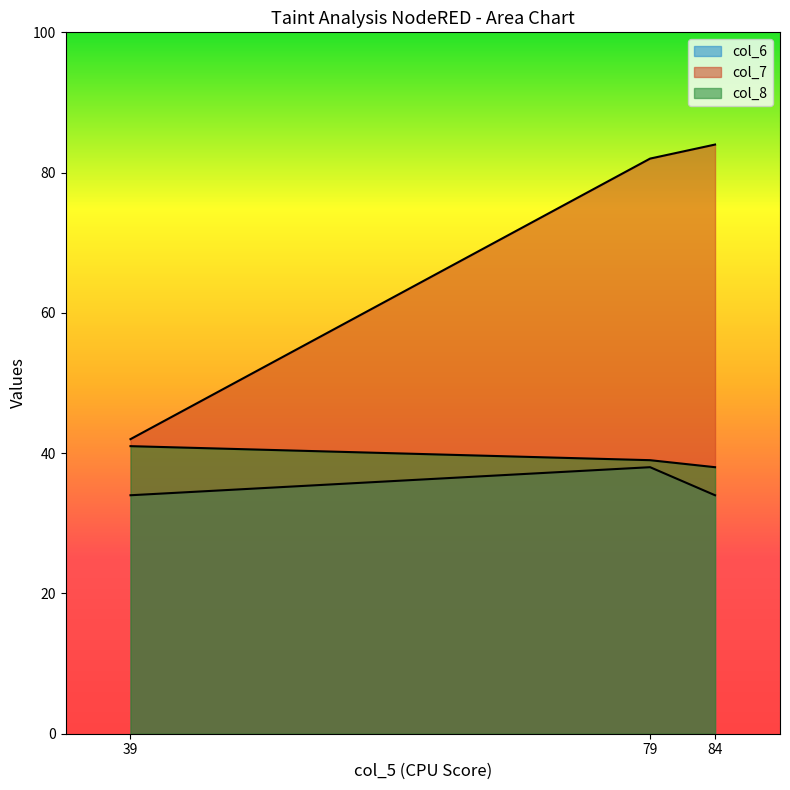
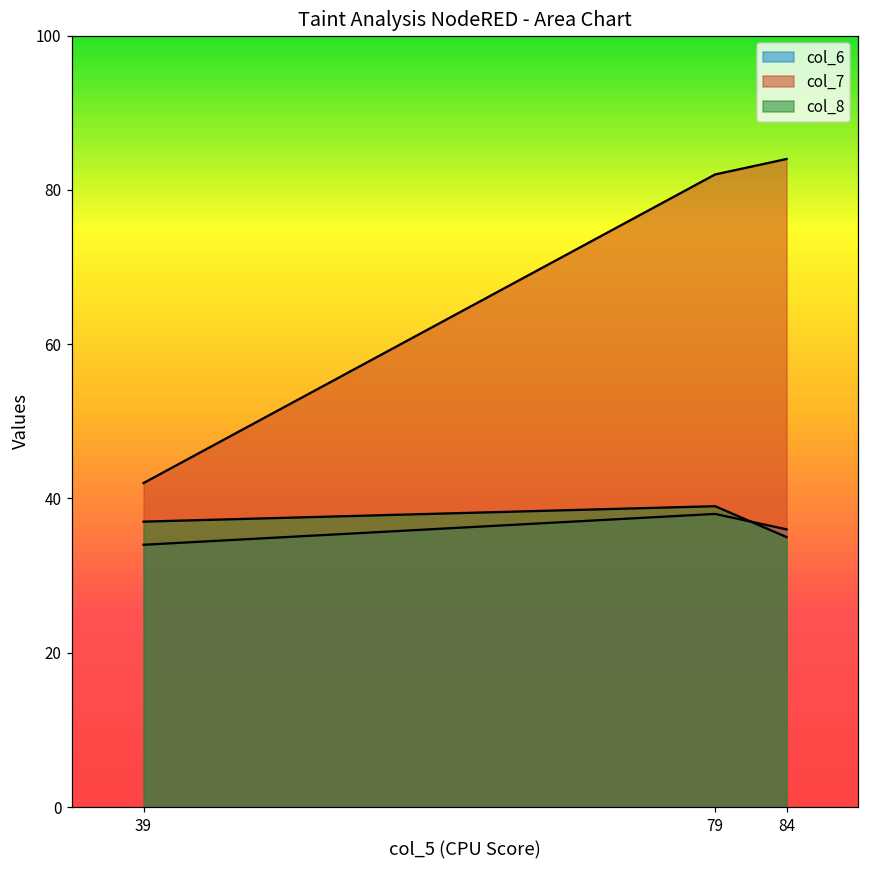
col_8, 39: 41 -> 37
col_6, 84: 34 -> 36
col_8, 84: 38 -> 35
